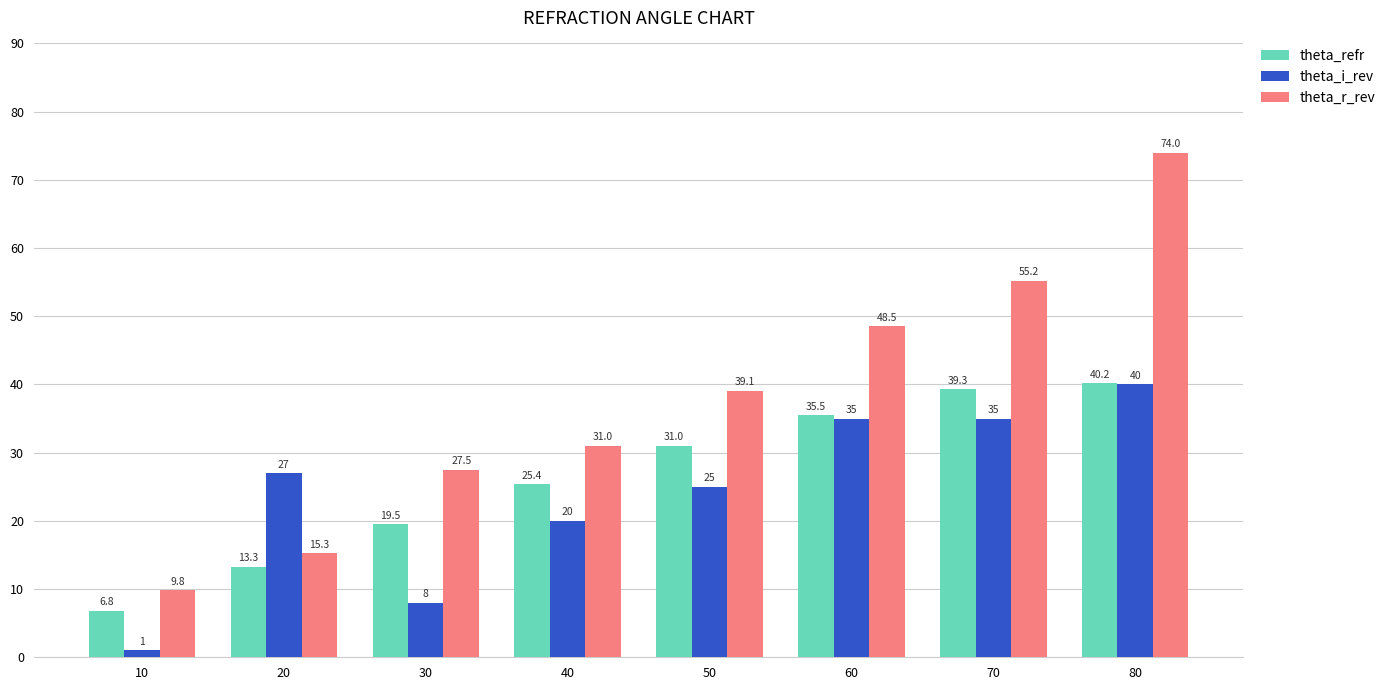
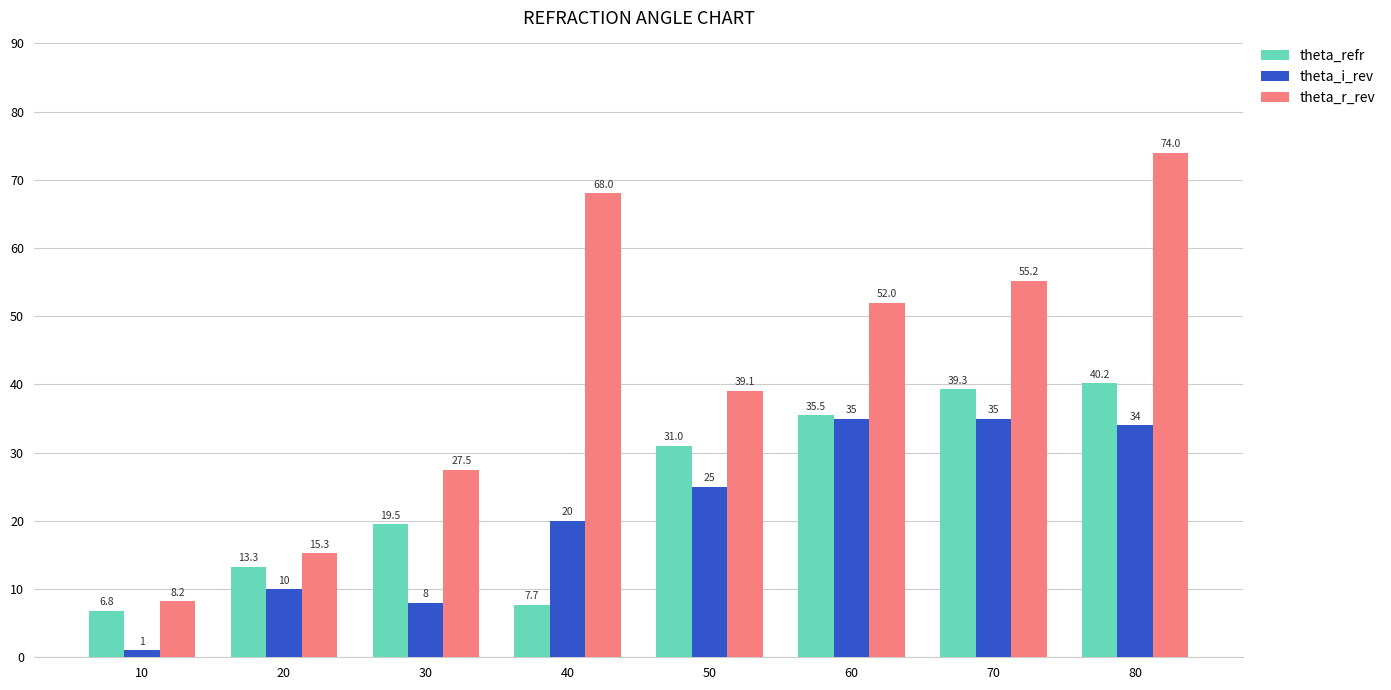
theta_r_rev, 10: 9.8 -> 8.2
theta_i_rev, 20: 27 -> 10
theta_refr, 40: 25.4 -> 7.7
theta_r_rev, 40: 31.0 -> 68.0
theta_r_rev, 60: 48.5 -> 52.0
theta_i_rev, 80: 40 -> 34
